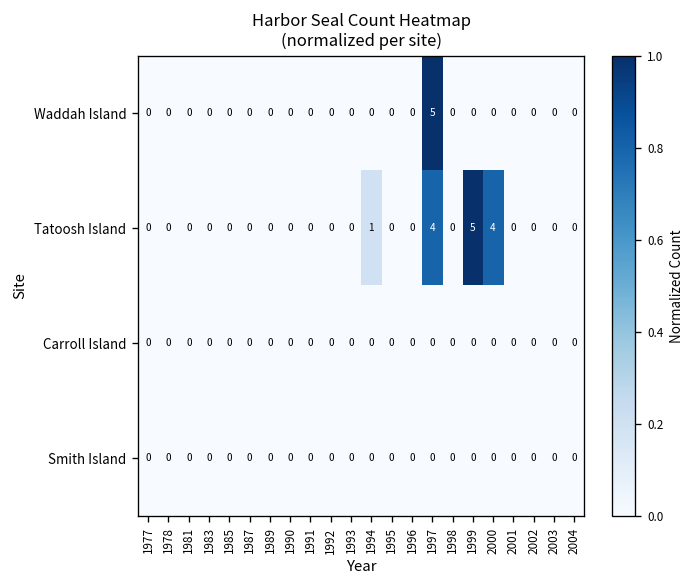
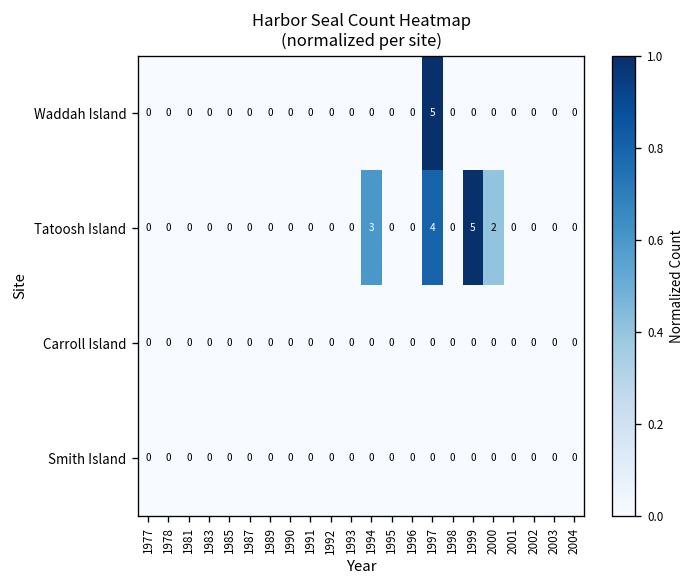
Tatoosh Island, 1994: 1 -> 3
Tatoosh Island, 2000: 4 -> 2
